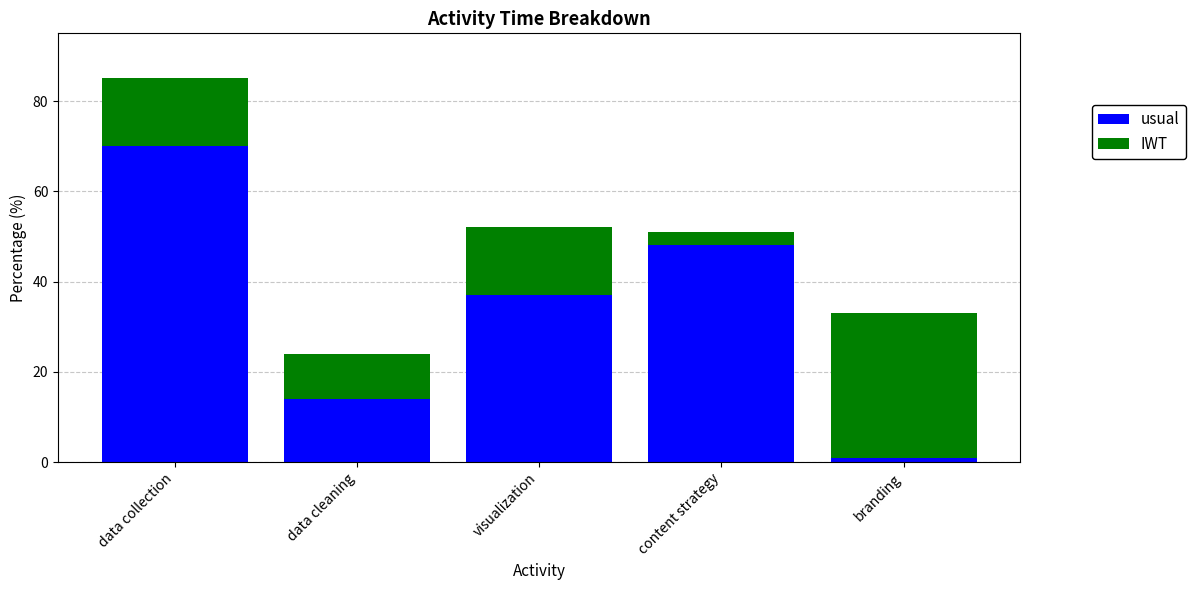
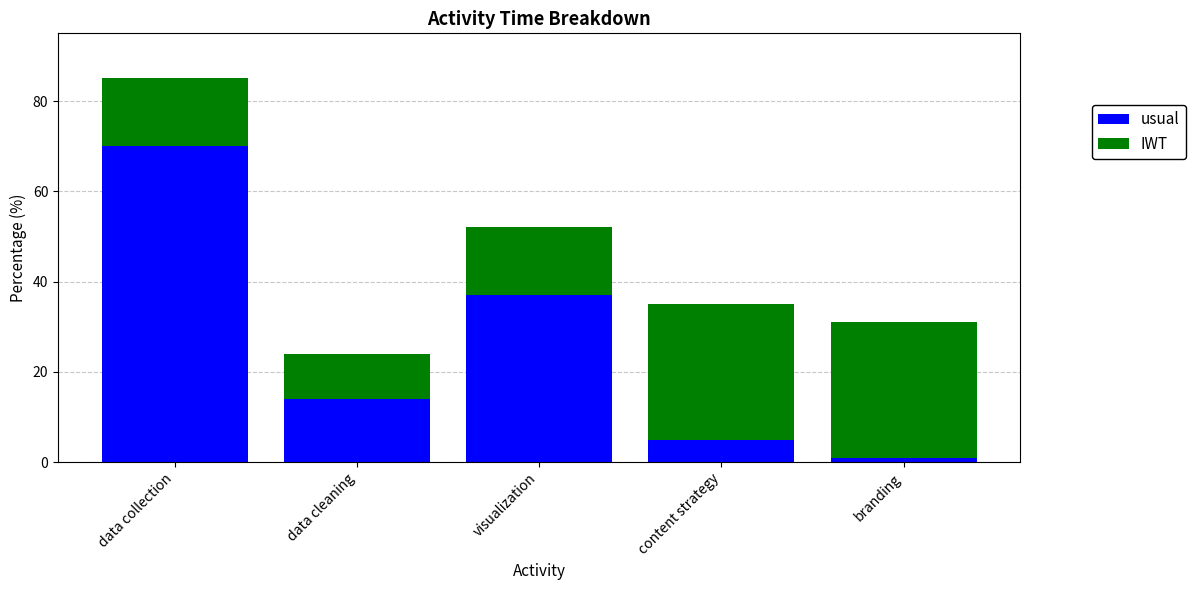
usual, content strategy: 48 -> 5
IWT, content strategy: 3 -> 30
IWT, branding: 32 -> 30
